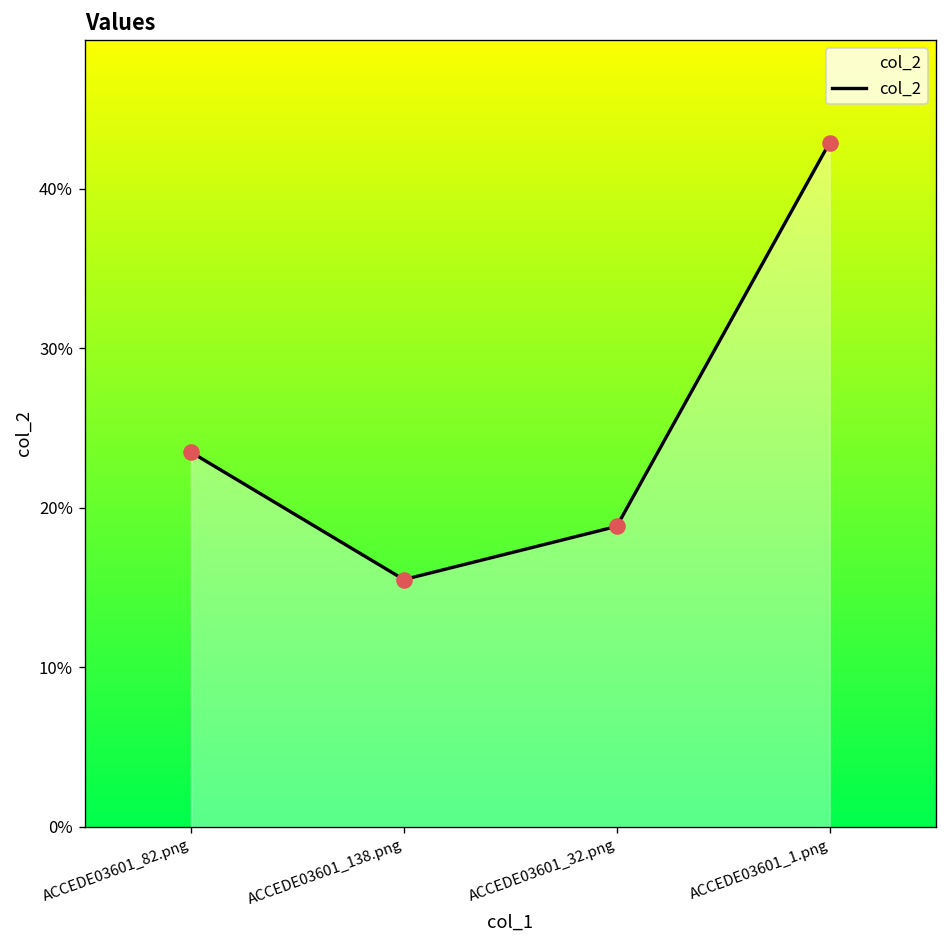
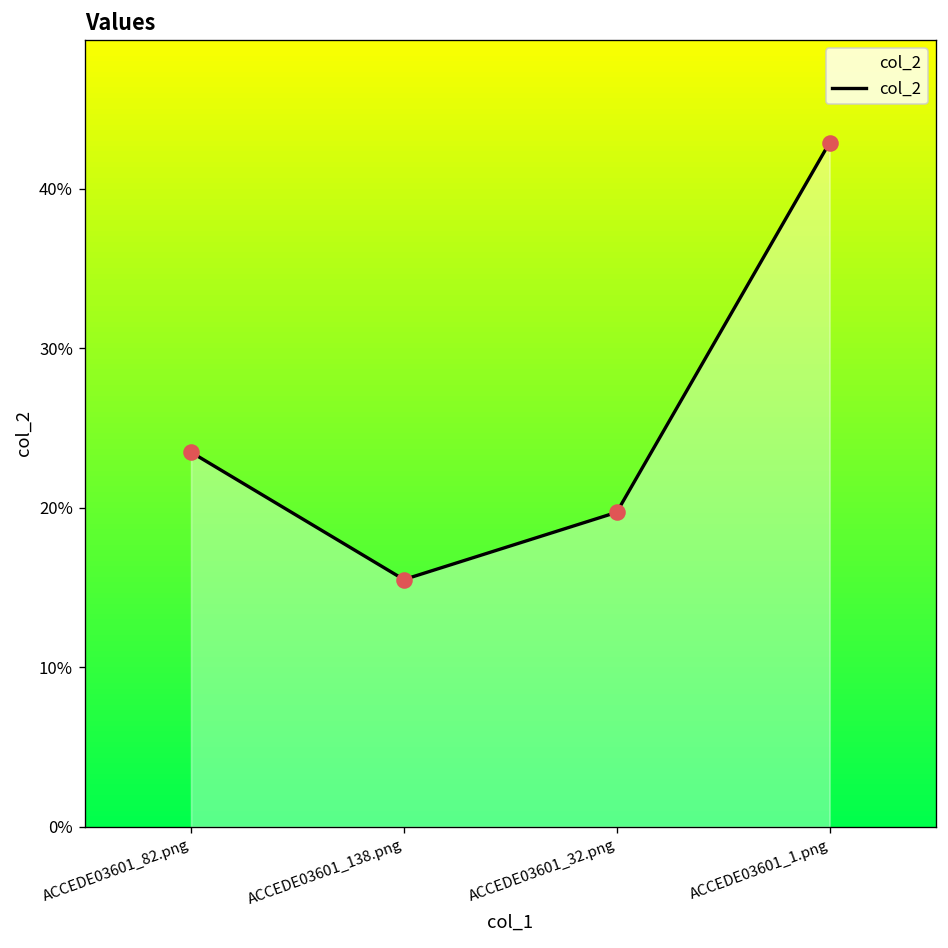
ACCEDE03601_32.png: 18.8% -> 19.7%
